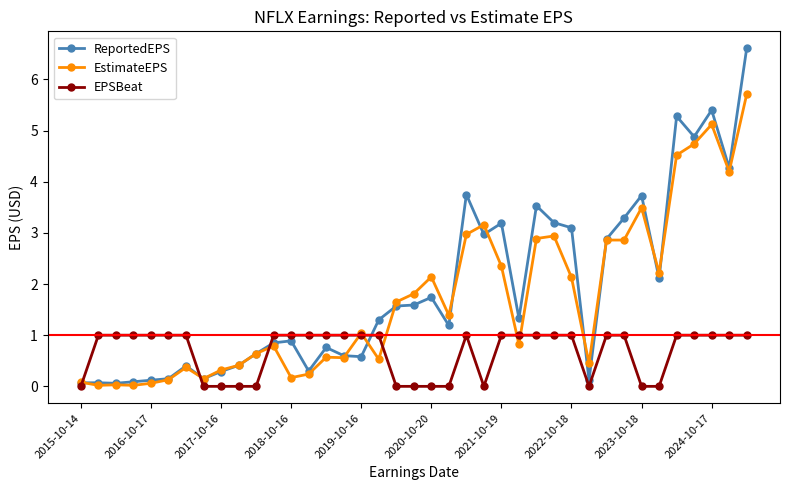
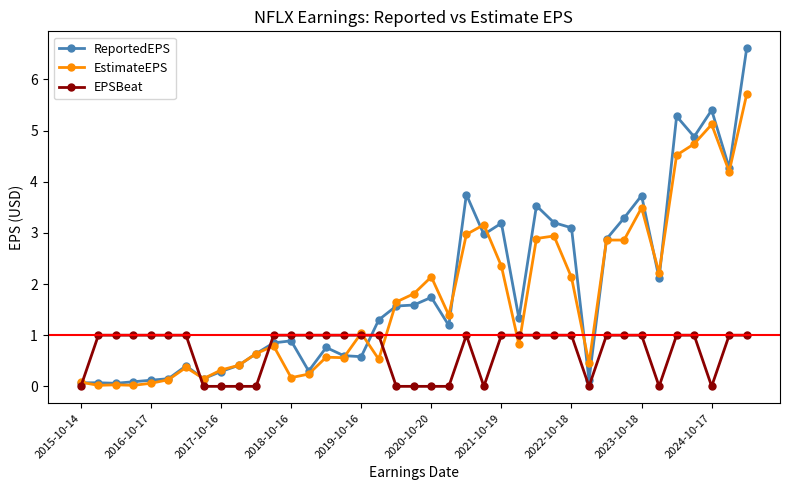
EPSBeat, 2023-10-18: 0 -> 1
EPSBeat, 2024-10-17: 1 -> 0
